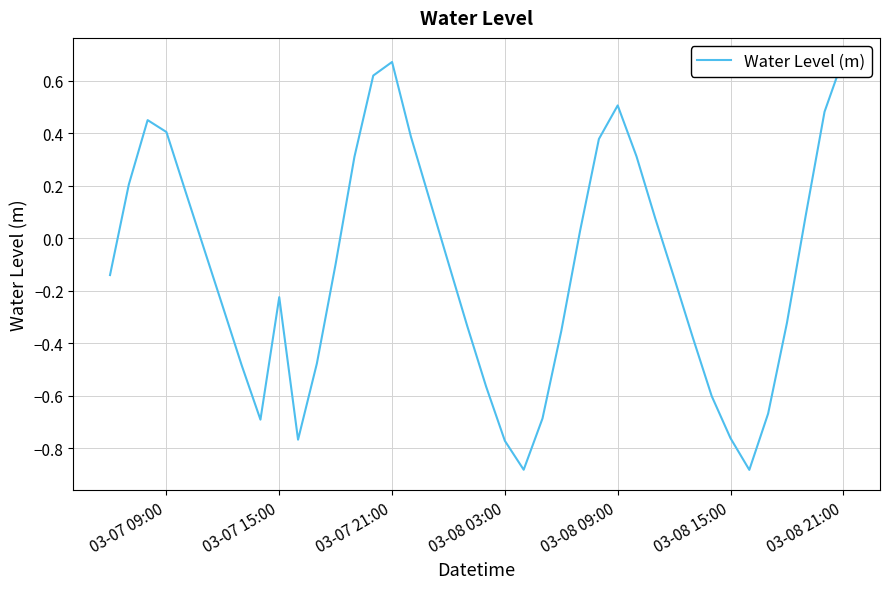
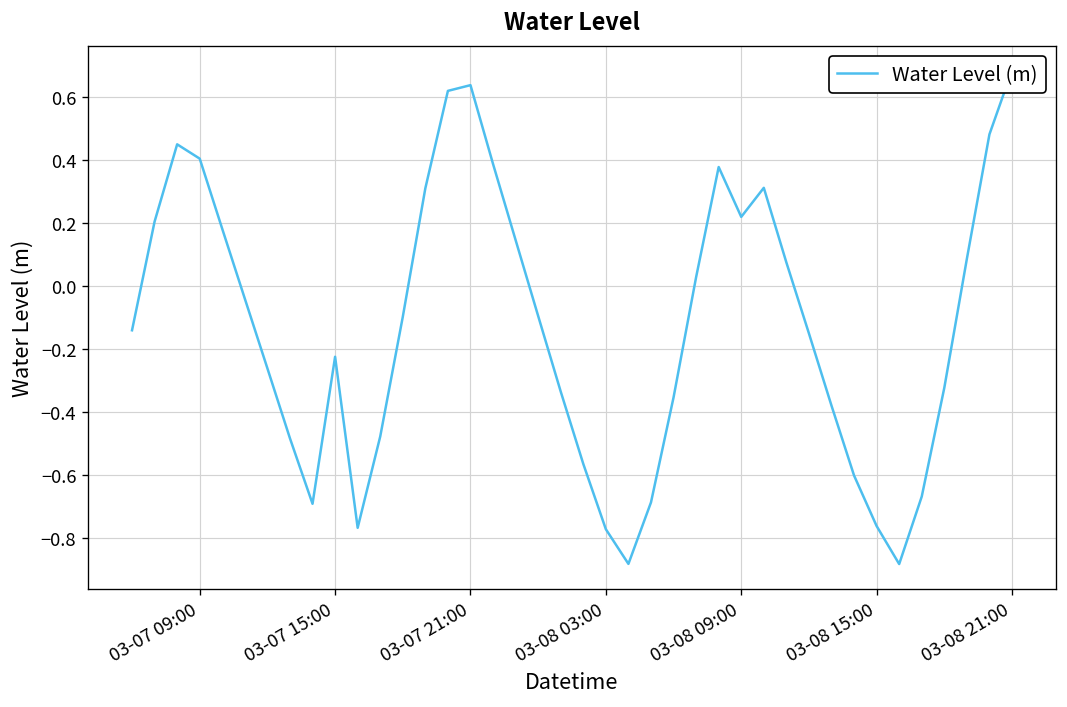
03-07 21:00: 0.67 -> 0.64
03-08 09:00: 0.51 -> 0.22
